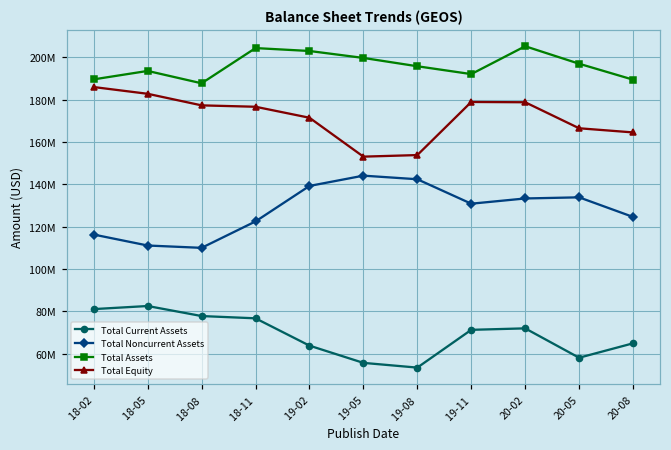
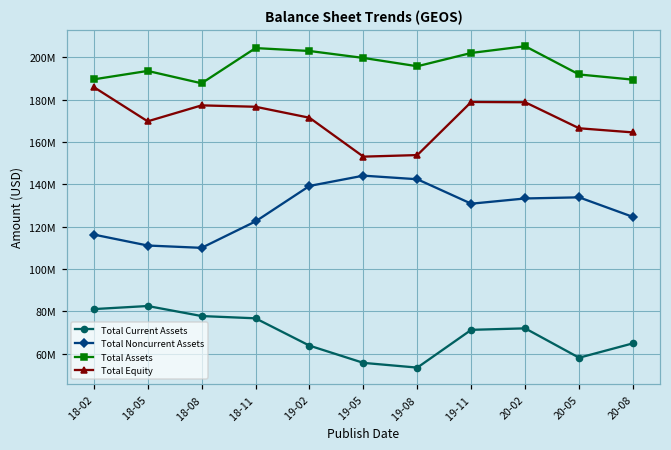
Total Equity, 18-05: 183000000 -> 170000000
Total Assets, 19-11: 192000000 -> 202000000
Total Assets, 20-05: 197000000 -> 192000000
